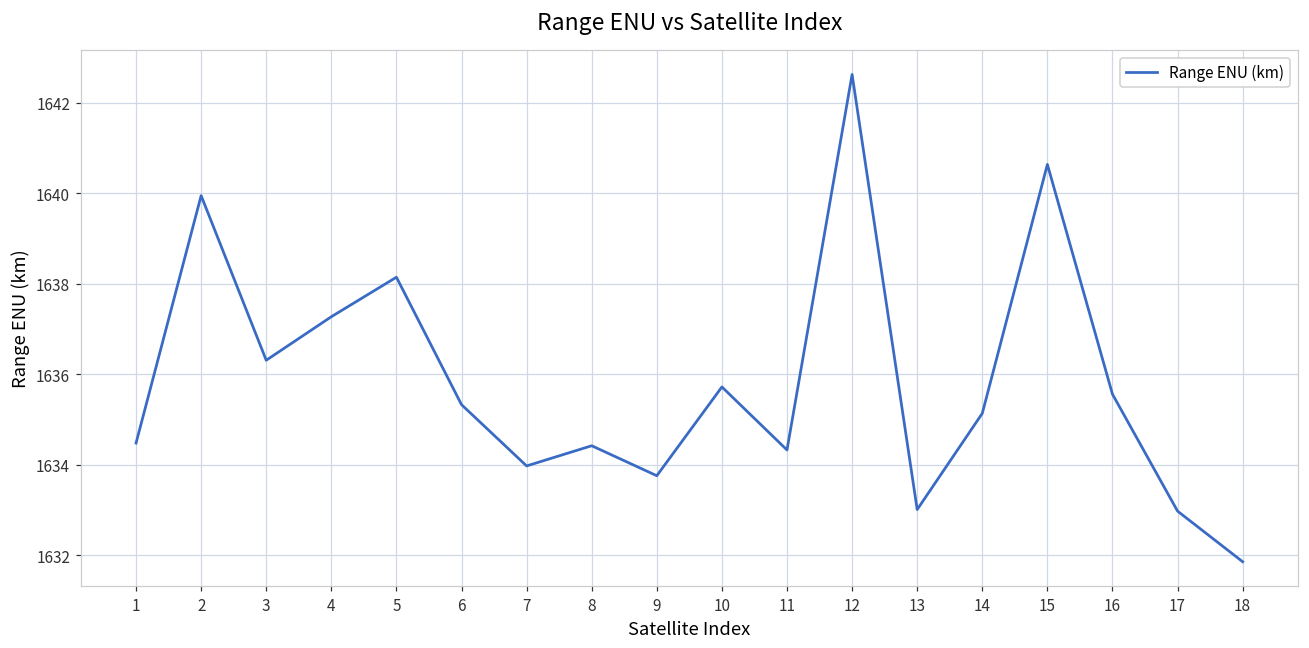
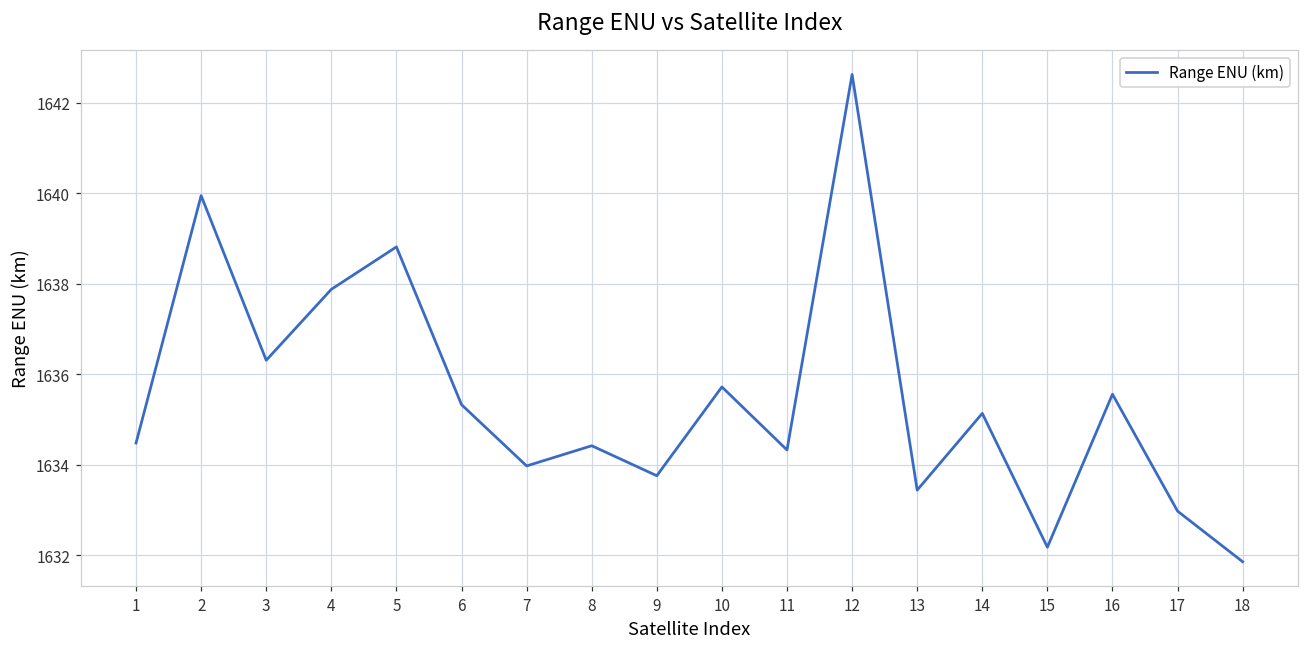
4: 1637.3 -> 1637.9
5: 1638.1 -> 1638.8
13: 1633.0 -> 1633.4
15: 1640.6 -> 1632.2
